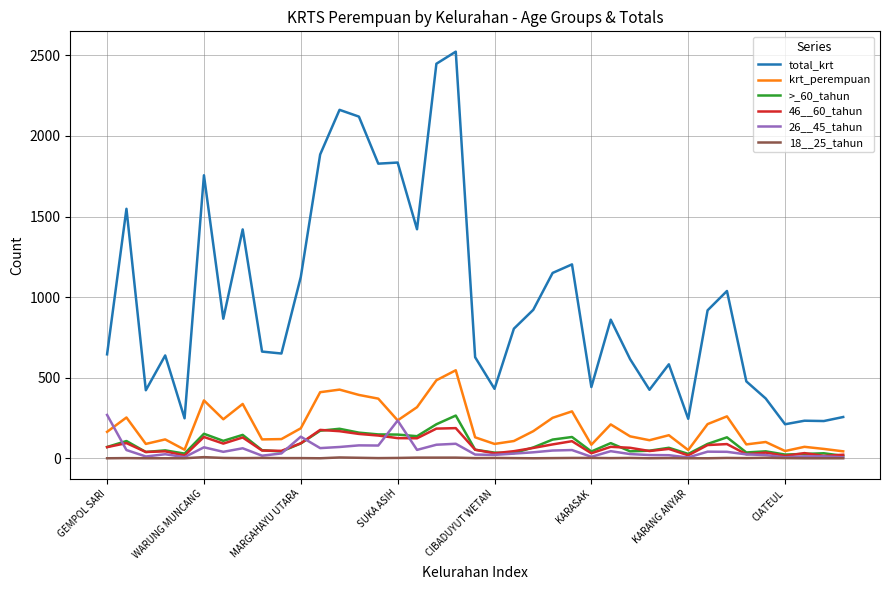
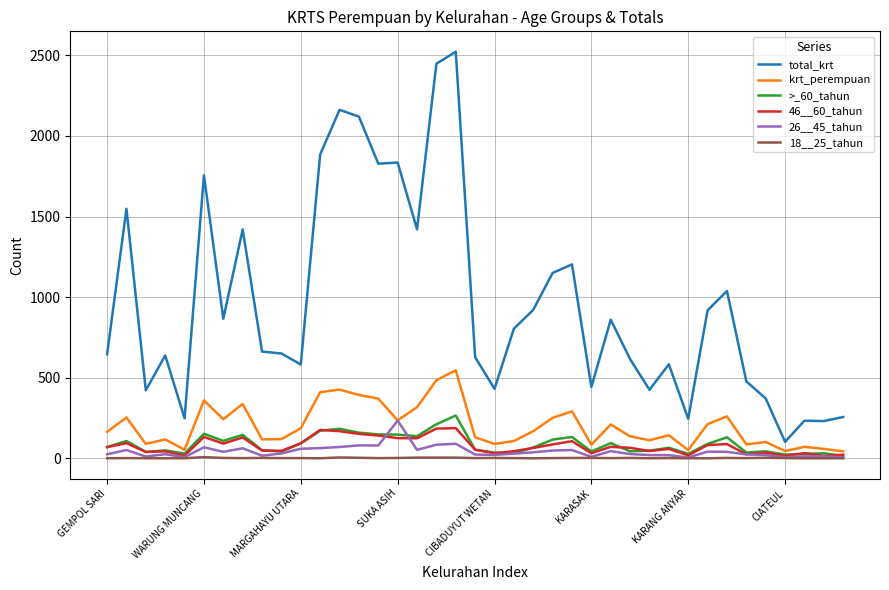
26__45_tahun, GEMPOL SARI: 270 -> 30
total_krt, MARGAHAYU UTARA: 1130 -> 580
26__45_tahun, MARGAHAYU UTARA: 130 -> 60
total_krt, CIATEUL: 210 -> 100
